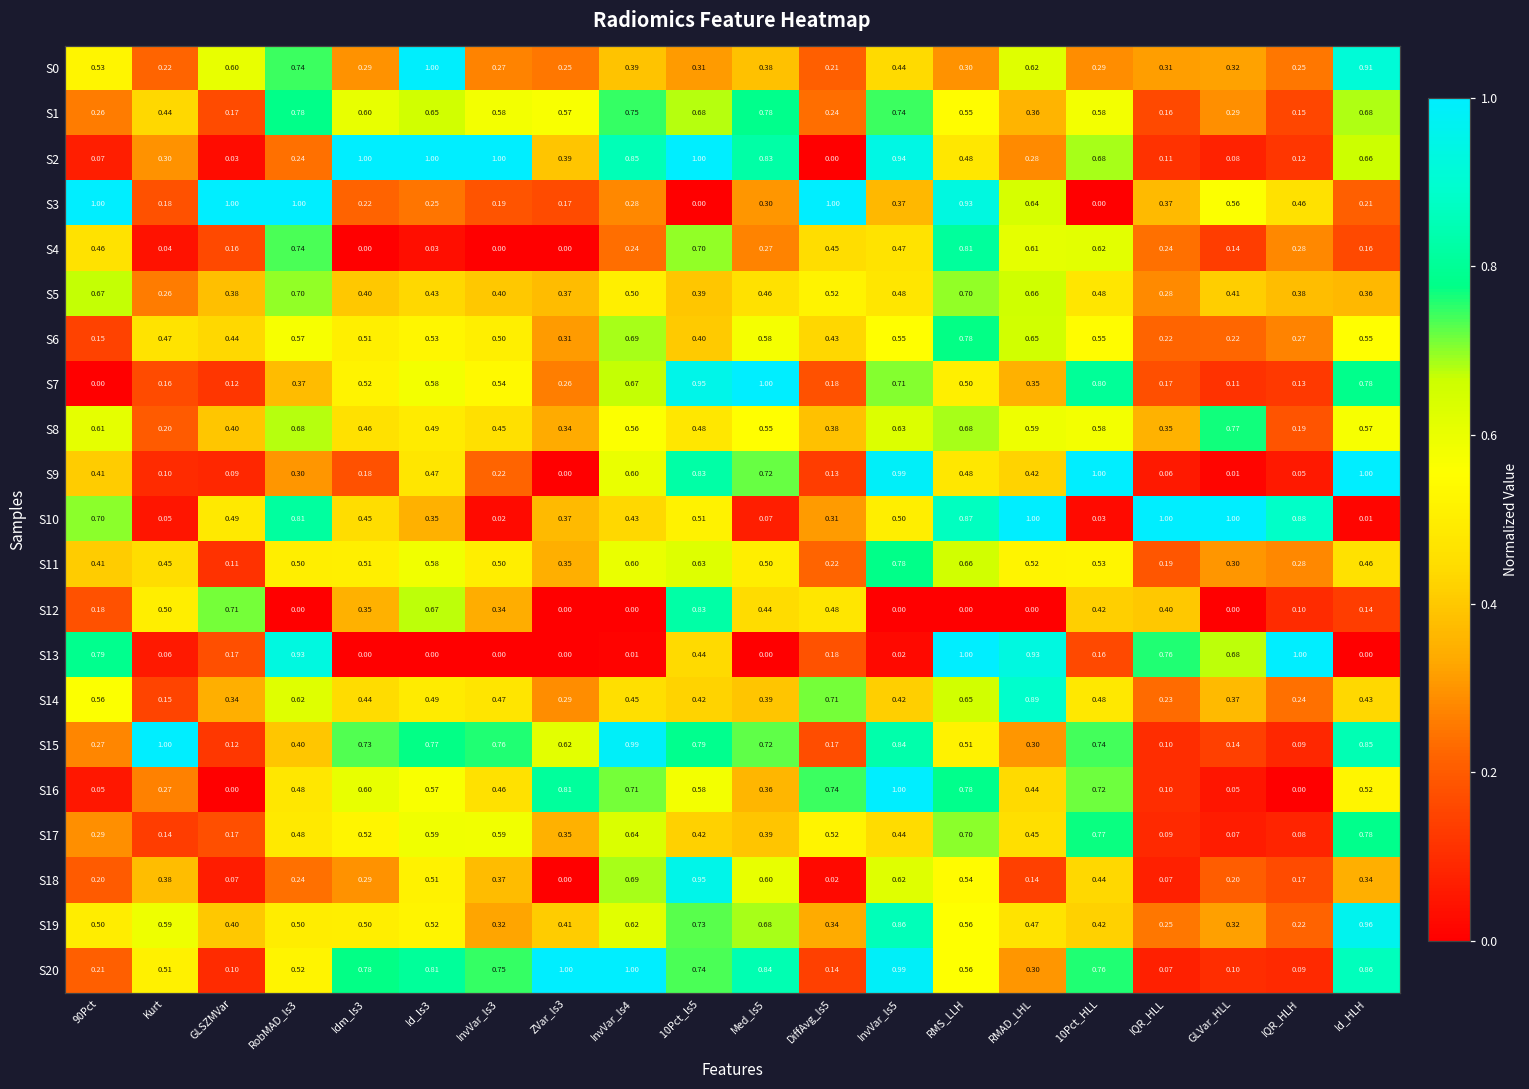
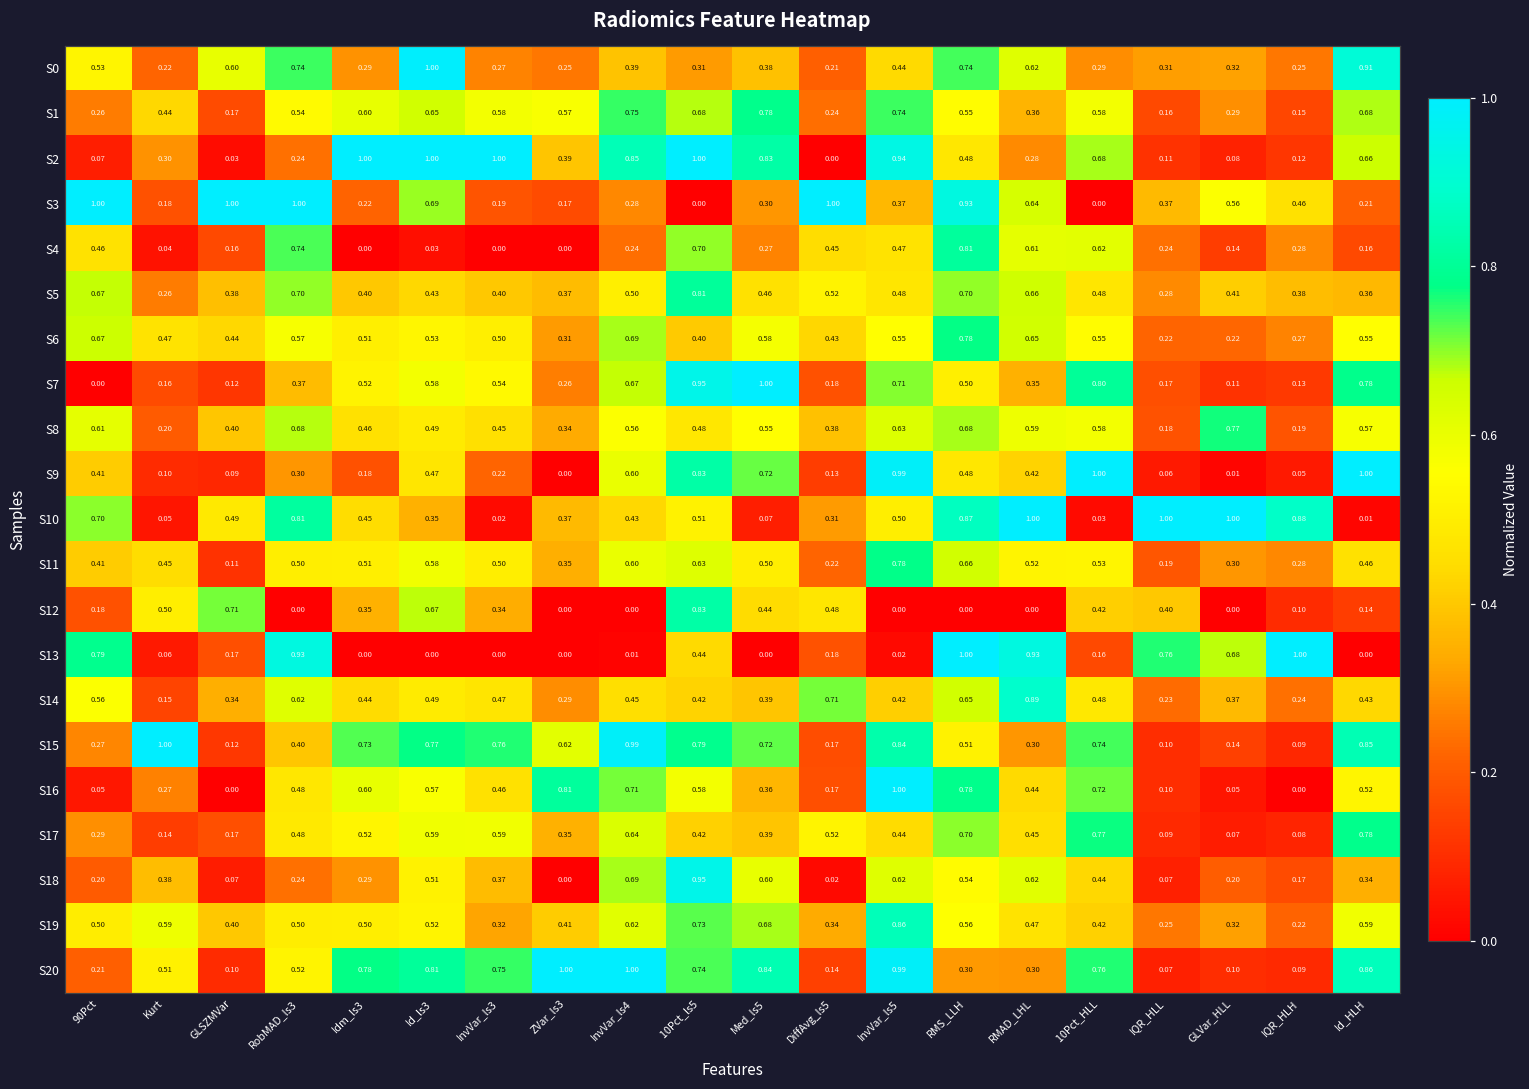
S0, RMS_LLH: 0.30 -> 0.74
S1, RobMAD_ls3: 0.78 -> 0.54
S3, Id_ls3: 0.25 -> 0.69
S5, 10Pct_ls5: 0.39 -> 0.81
S6, 90Pct: 0.15 -> 0.67
S8, IQR_HLL: 0.35 -> 0.18
S16, DiffAvg_ls5: 0.74 -> 0.17
S18, RMAD_LHL: 0.14 -> 0.62
S19, Id_HLH: 0.96 -> 0.59
S20, RMS_LLH: 0.56 -> 0.30
